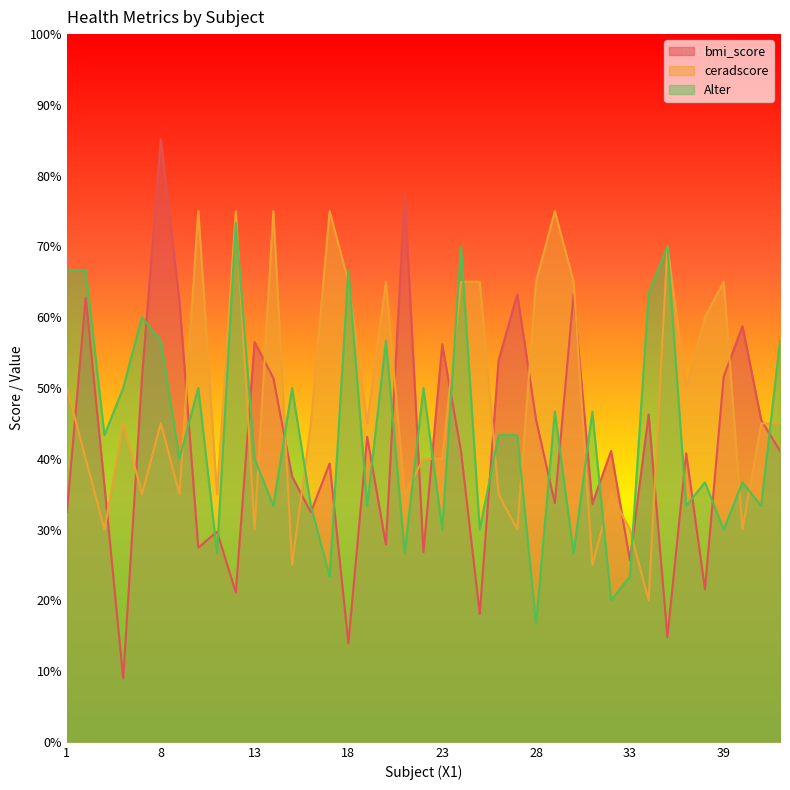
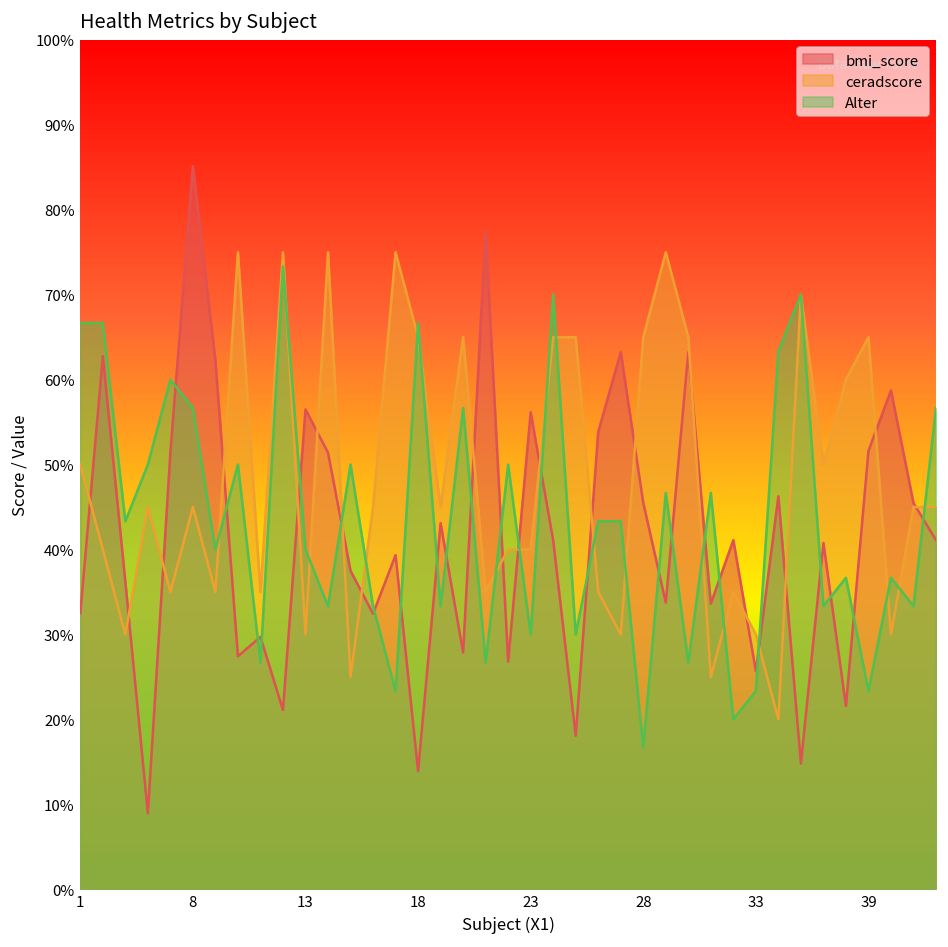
Alter, 39: 30% -> 23%
